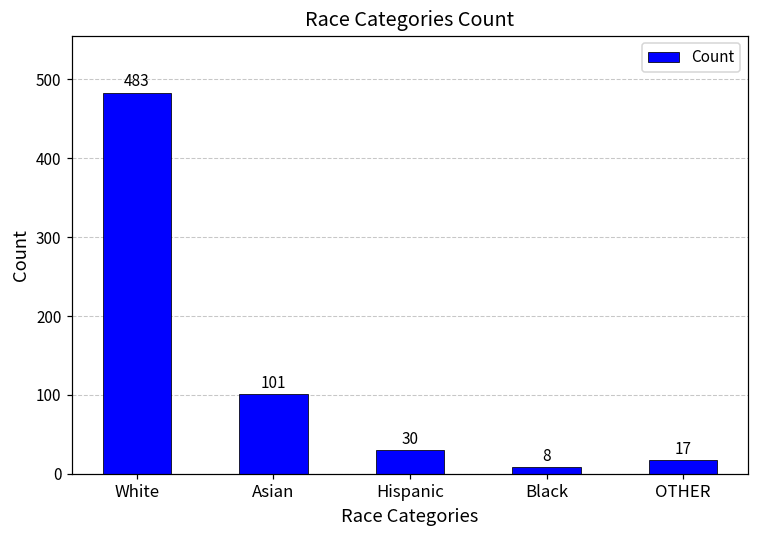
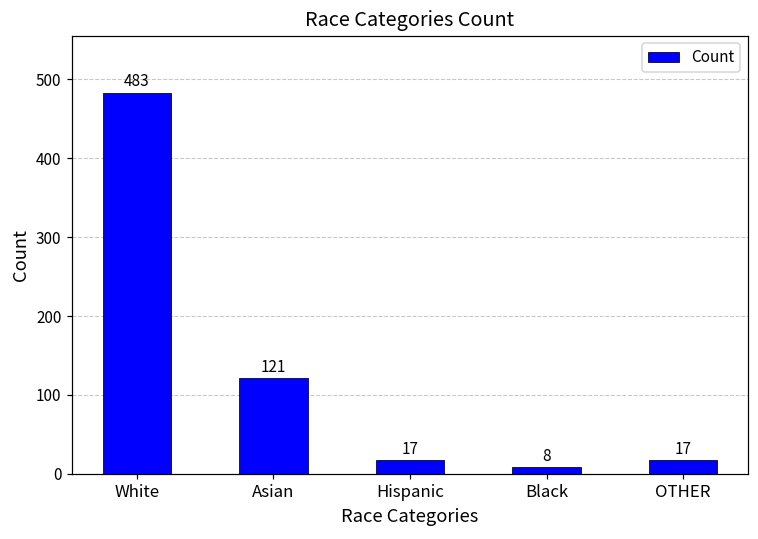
Asian: 101 -> 121
Hispanic: 30 -> 17
